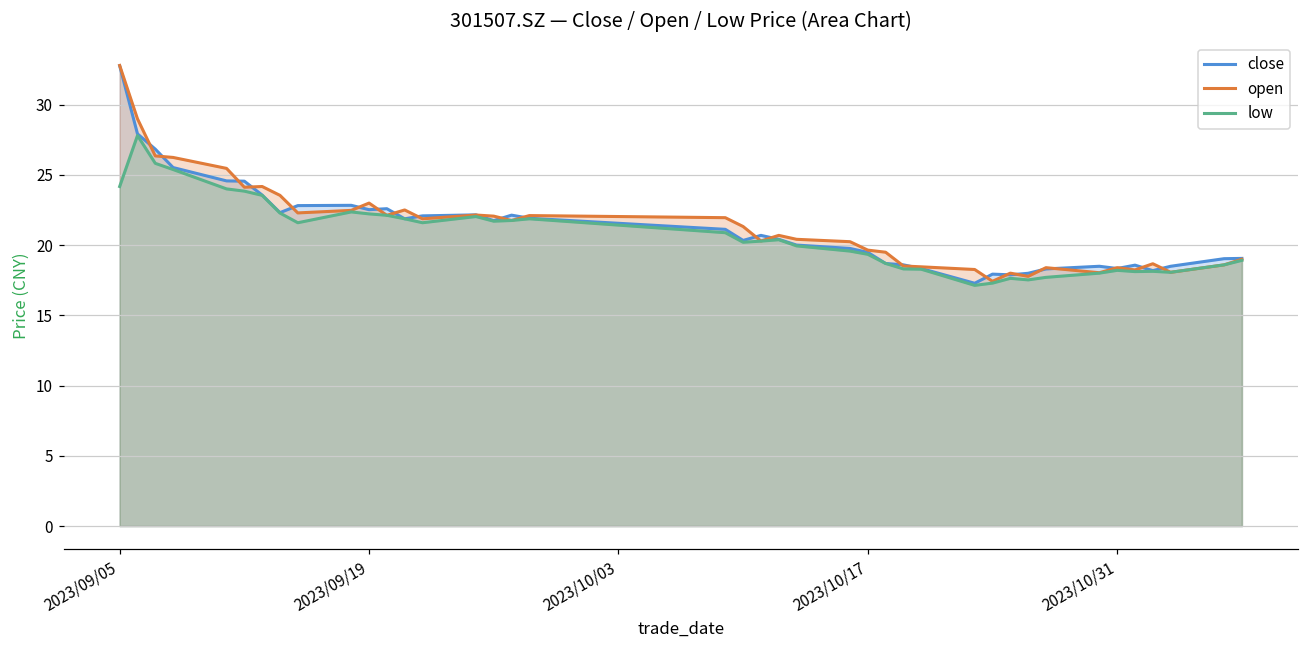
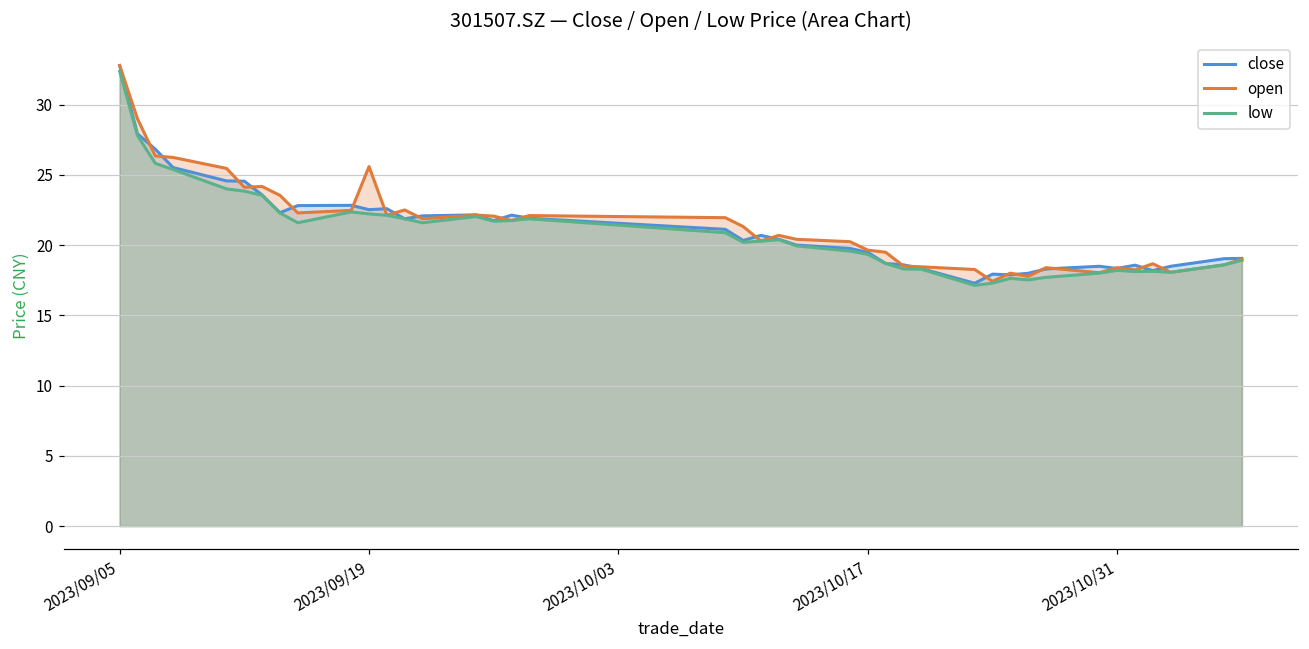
low, 2023/09/05: 24.2 -> 32.4
open, 2023/09/19: 23.0 -> 25.6
